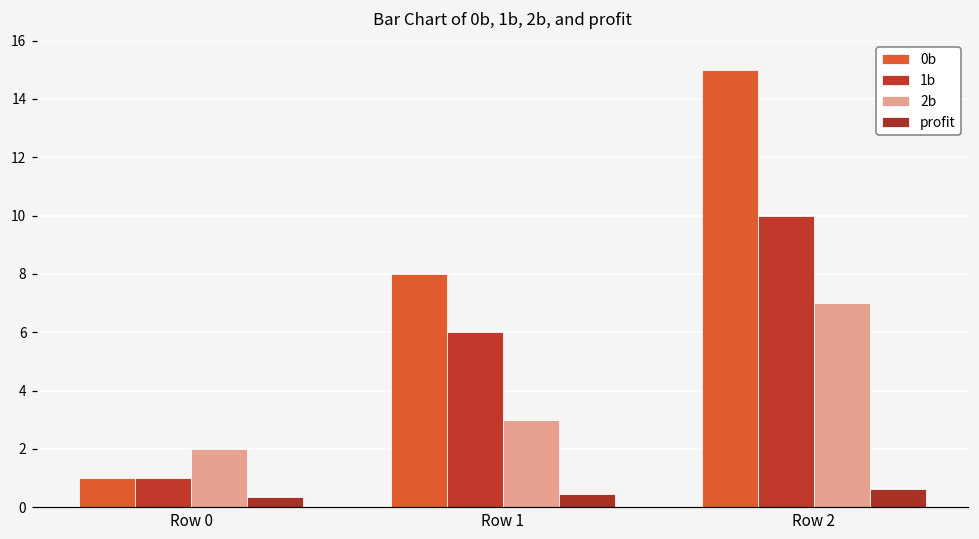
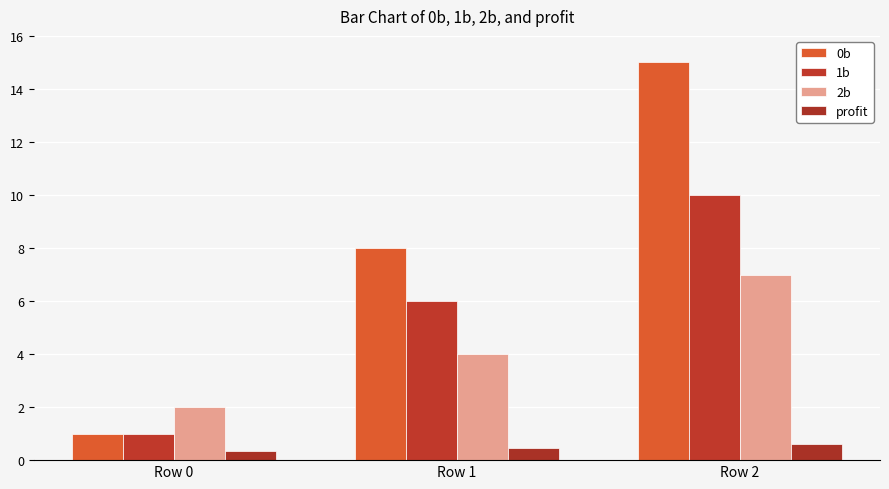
2b, Row 1: 3 -> 4
